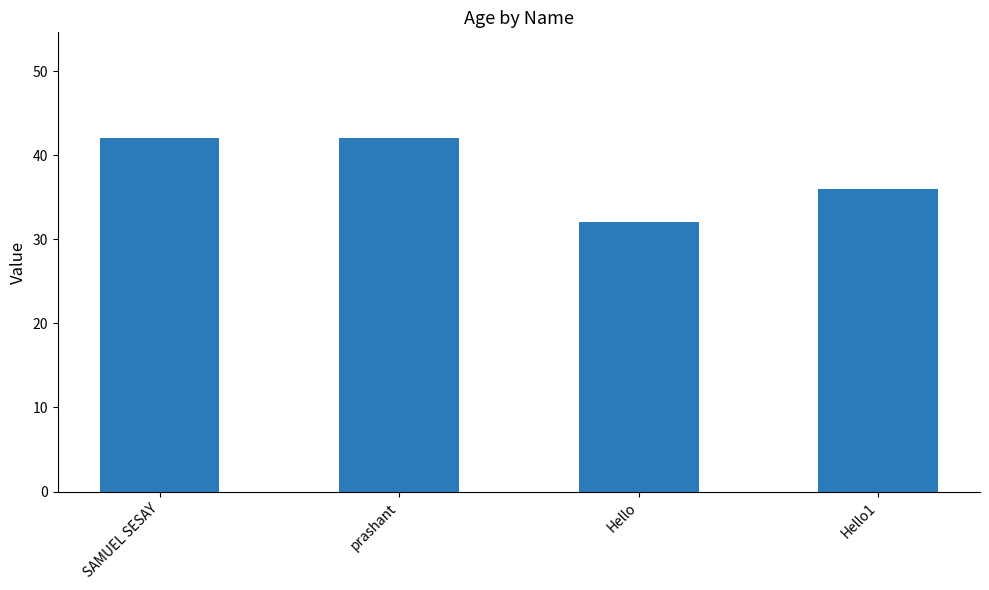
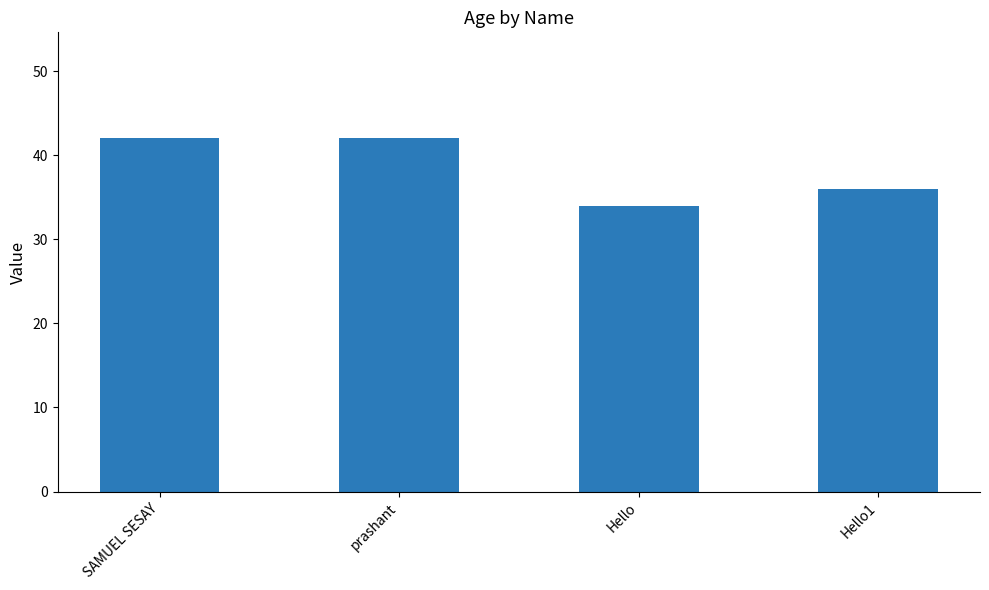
Hello: 32 -> 34
